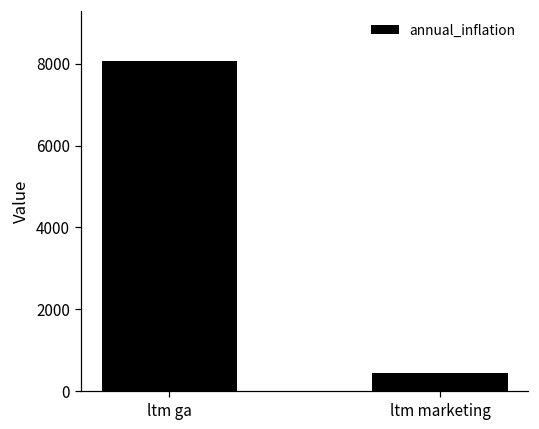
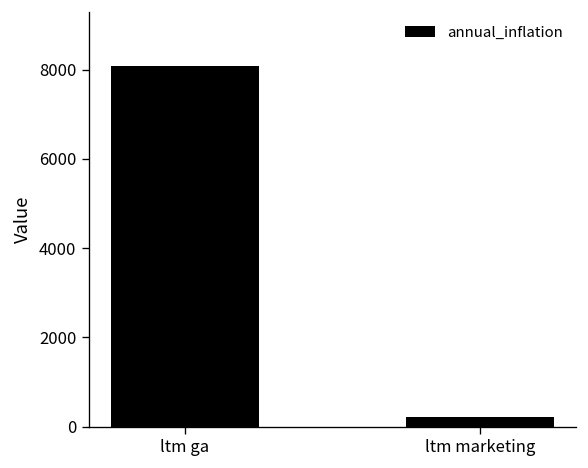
ltm marketing: 500 -> 200
